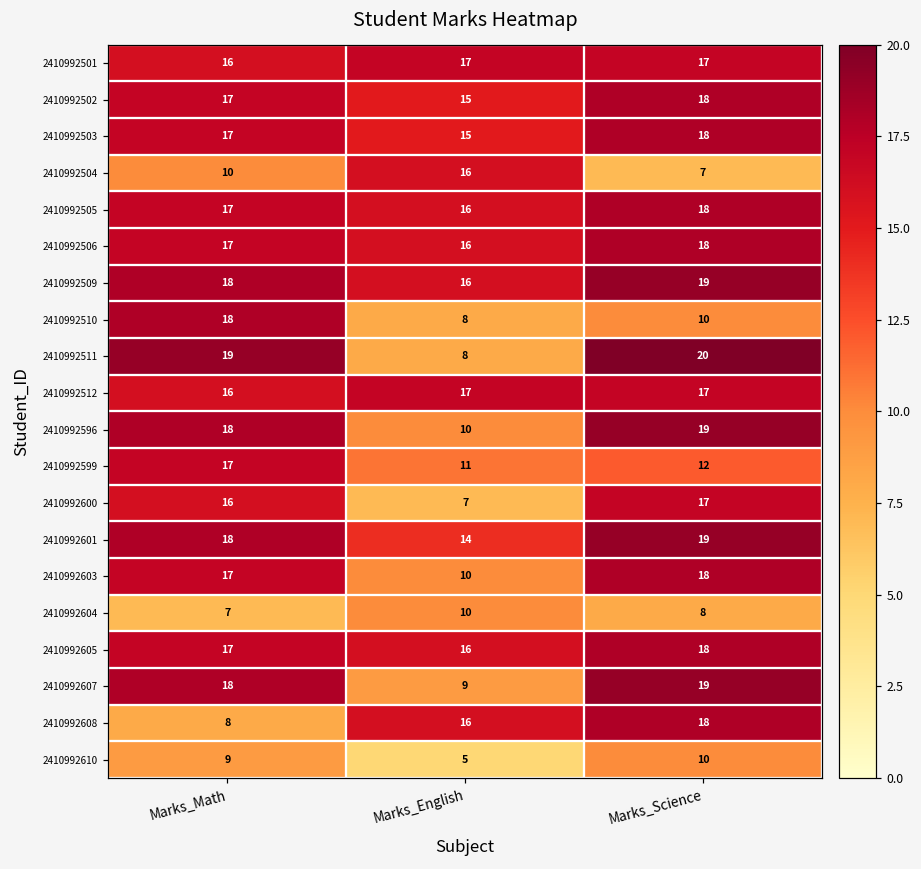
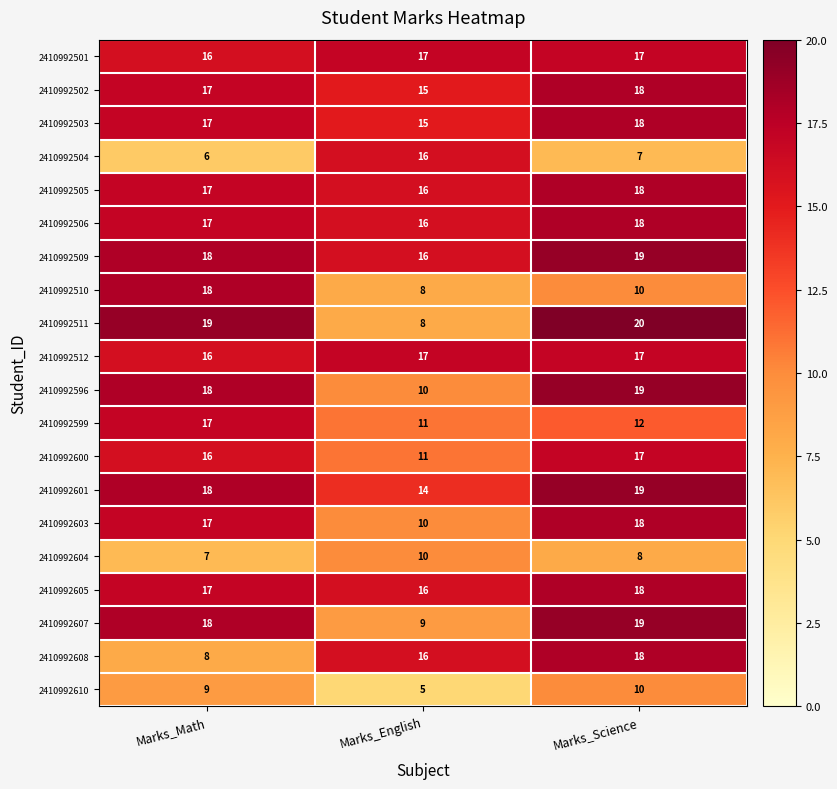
2410992504, Marks_Math: 10 -> 6
2410992600, Marks_English: 7 -> 11
